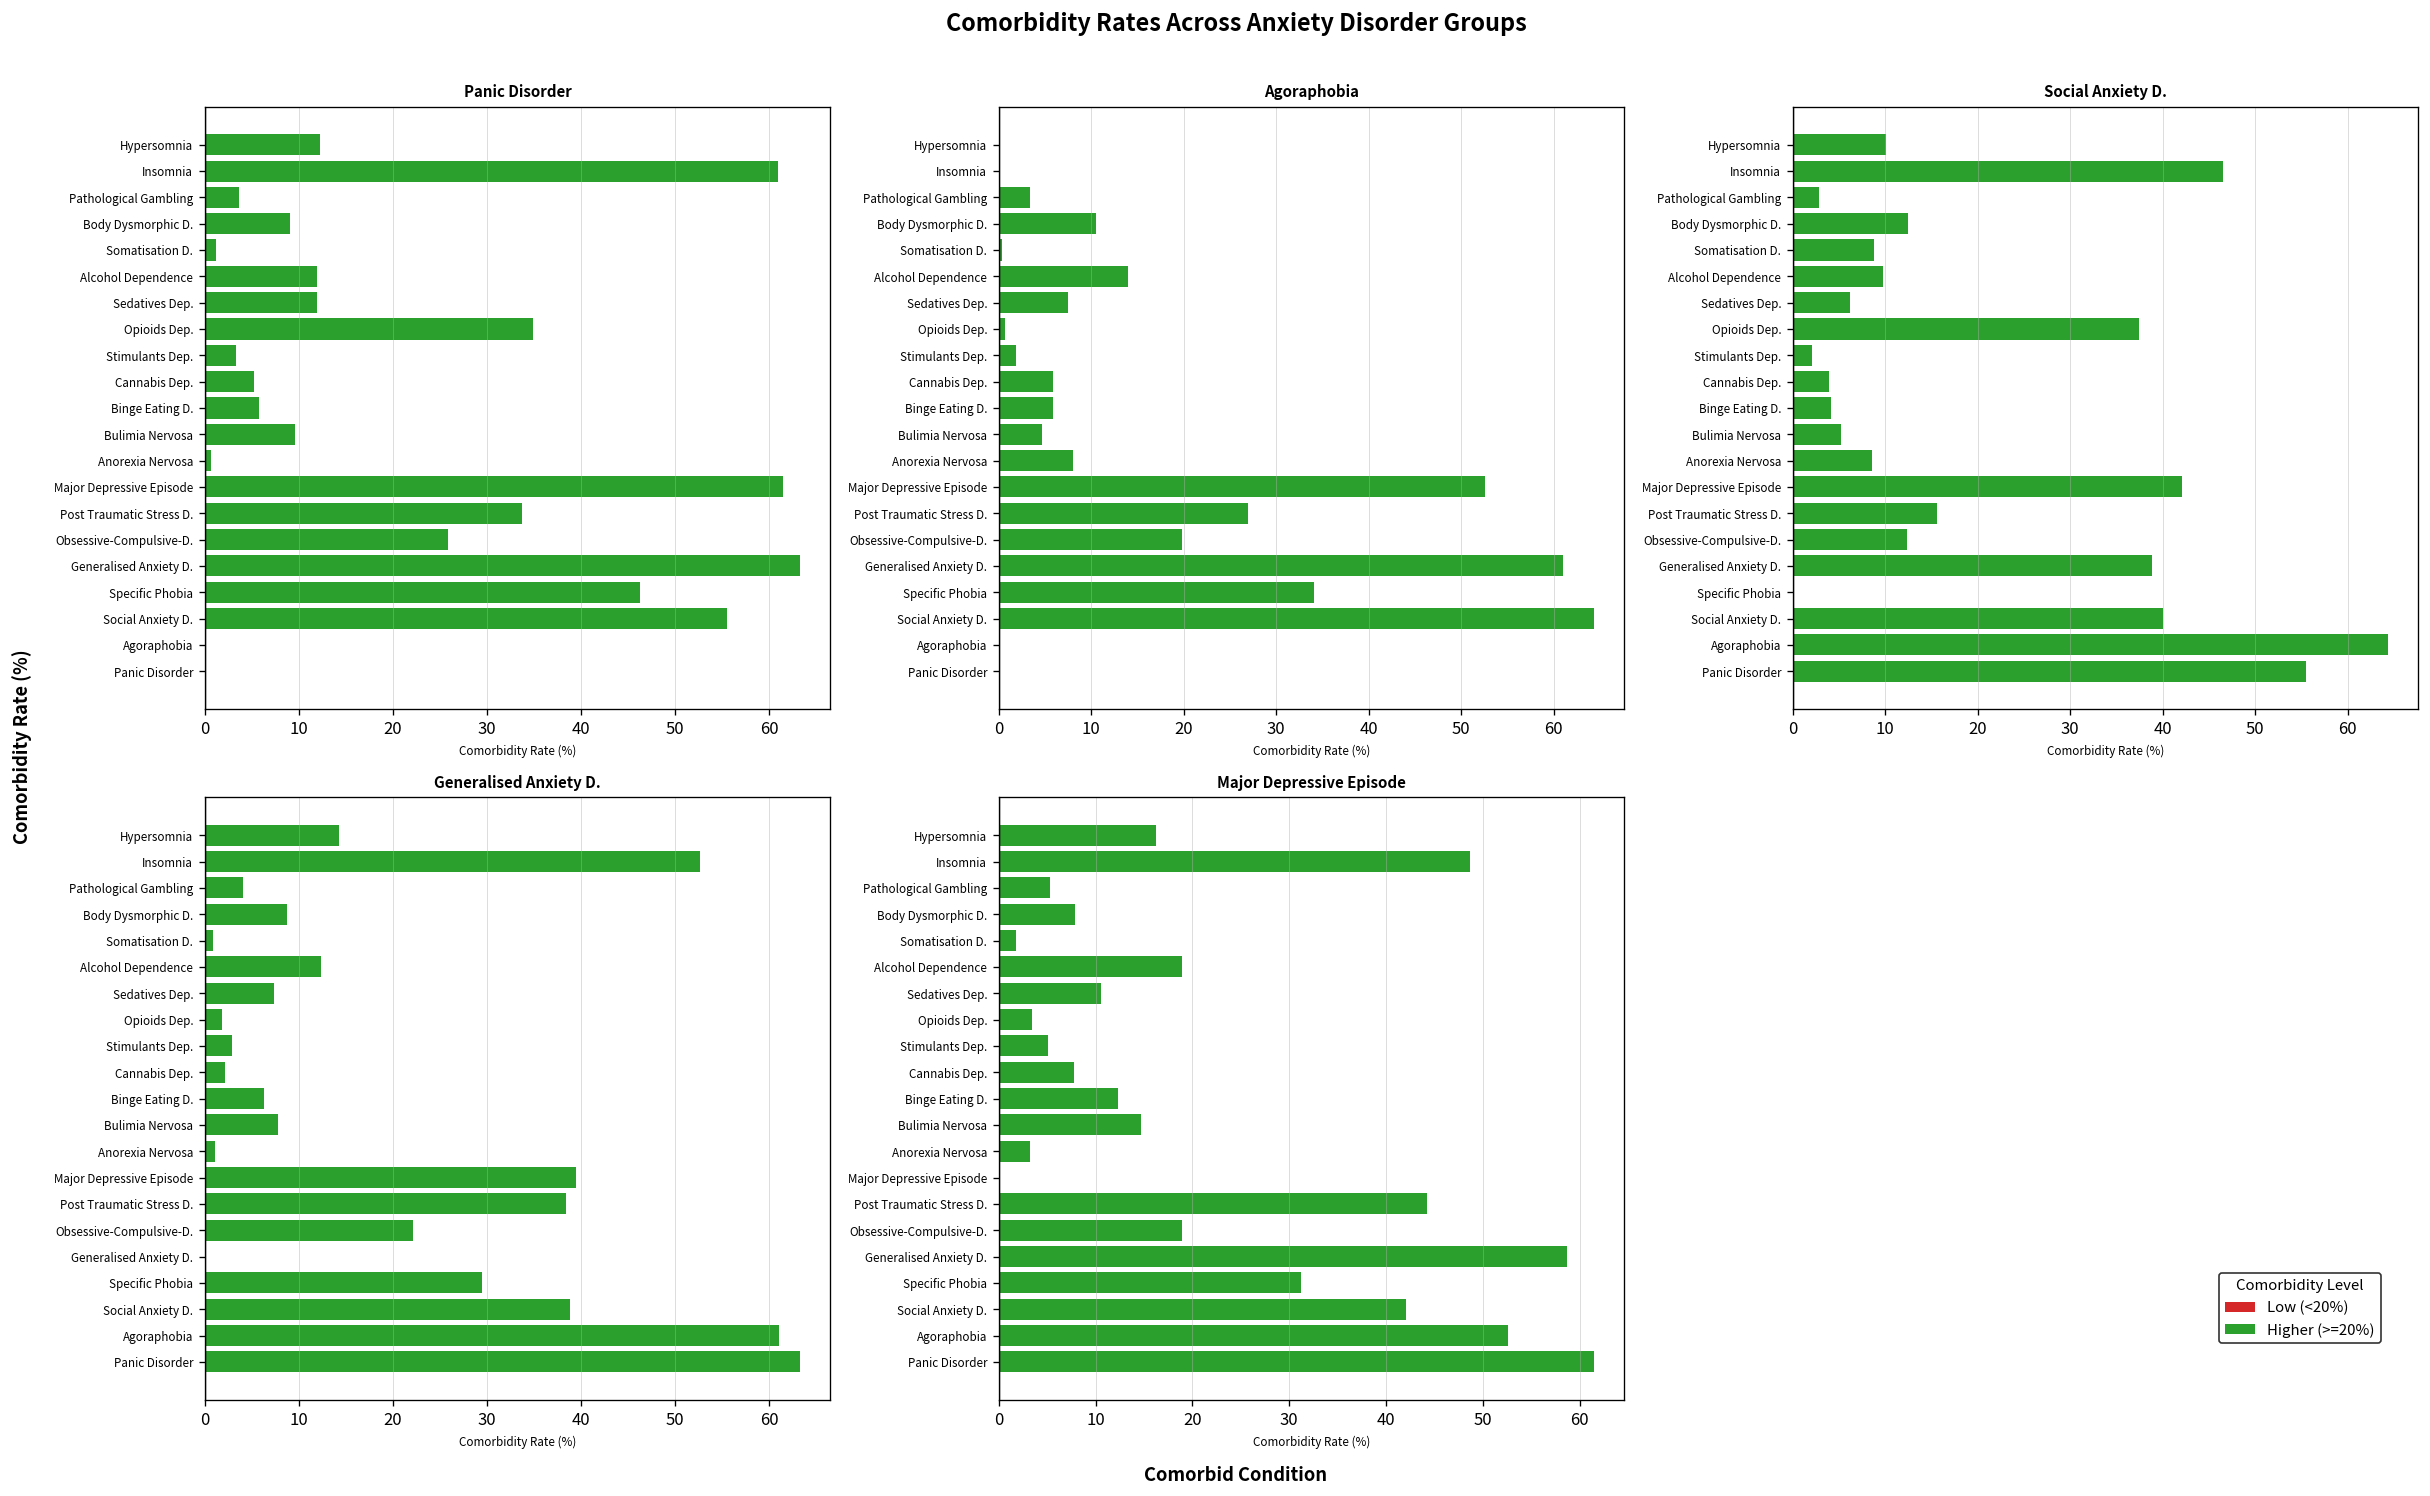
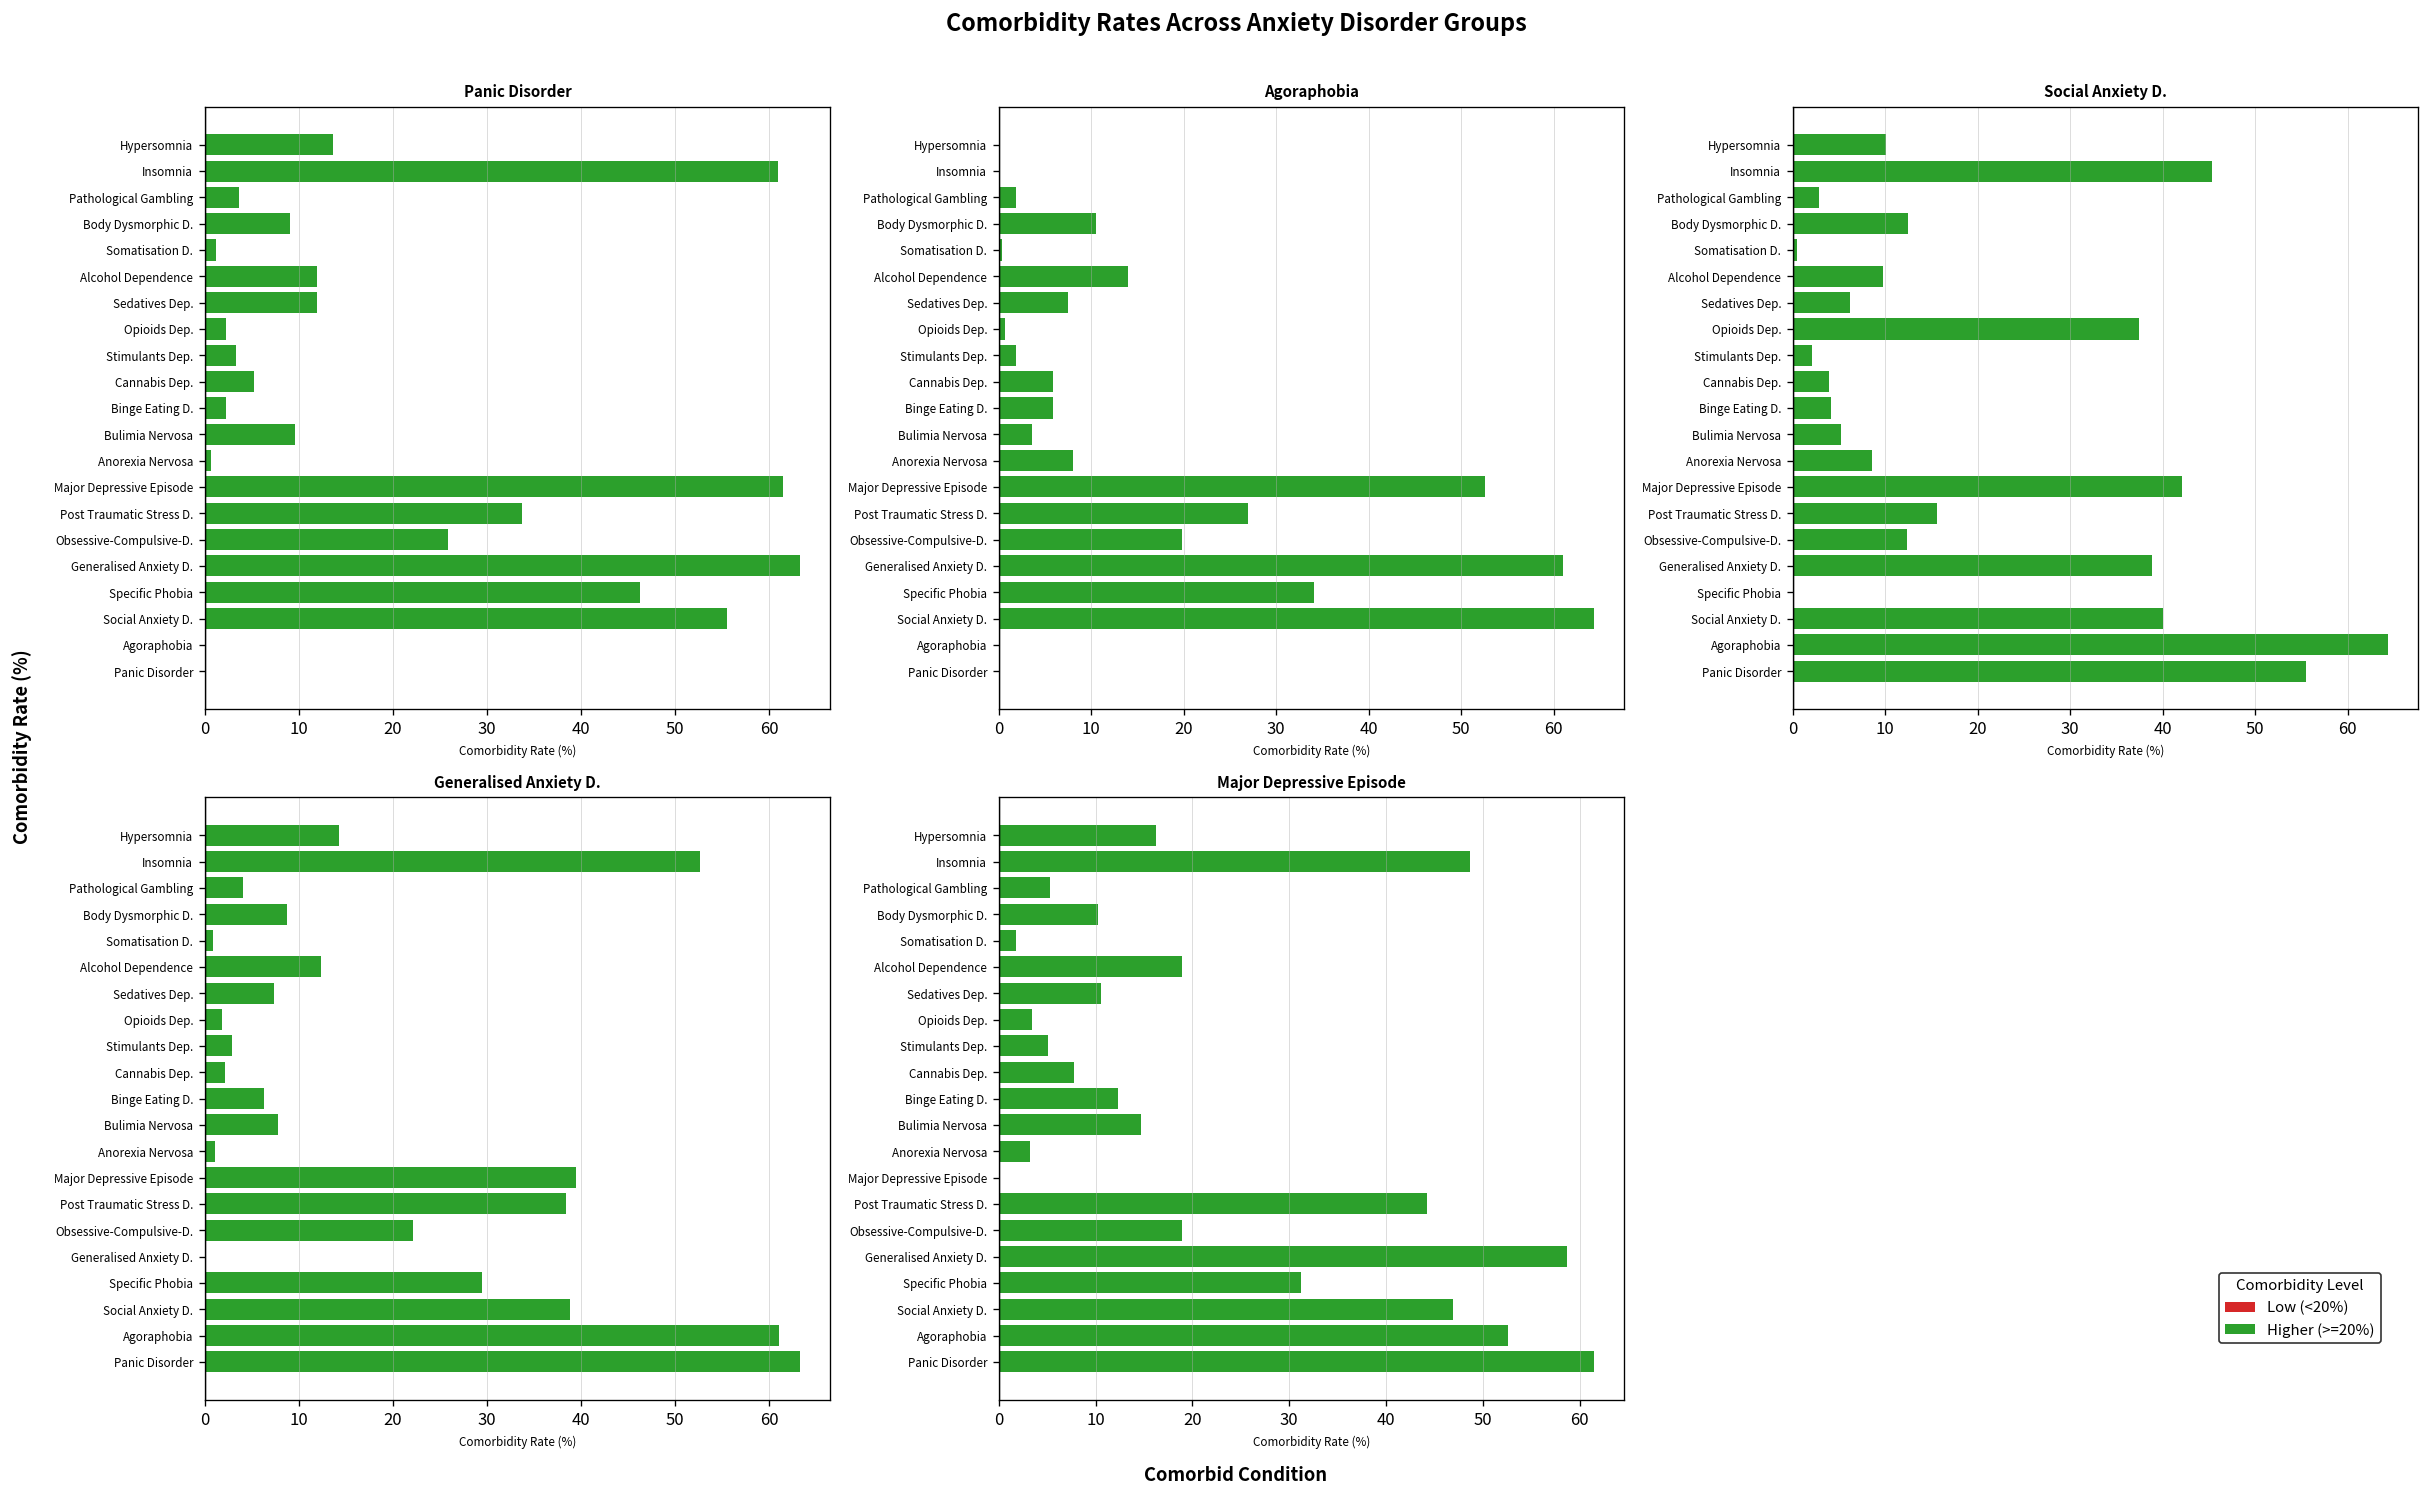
Panic Disorder, Hypersomnia: 12 -> 14
Panic Disorder, Opioids Dep.: 35 -> 2
Panic Disorder, Binge Eating D.: 6 -> 2
Agoraphobia, Pathological Gambling: 3 -> 2
Agoraphobia, Bulimia Nervosa: 5 -> 4
Social Anxiety D., Insomnia: 47 -> 45
Social Anxiety D., Somatisation D.: 9 -> 1
Major Depressive Episode, Body Dysmorphic D.: 8 -> 10
Major Depressive Episode, Social Anxiety D.: 42 -> 47
